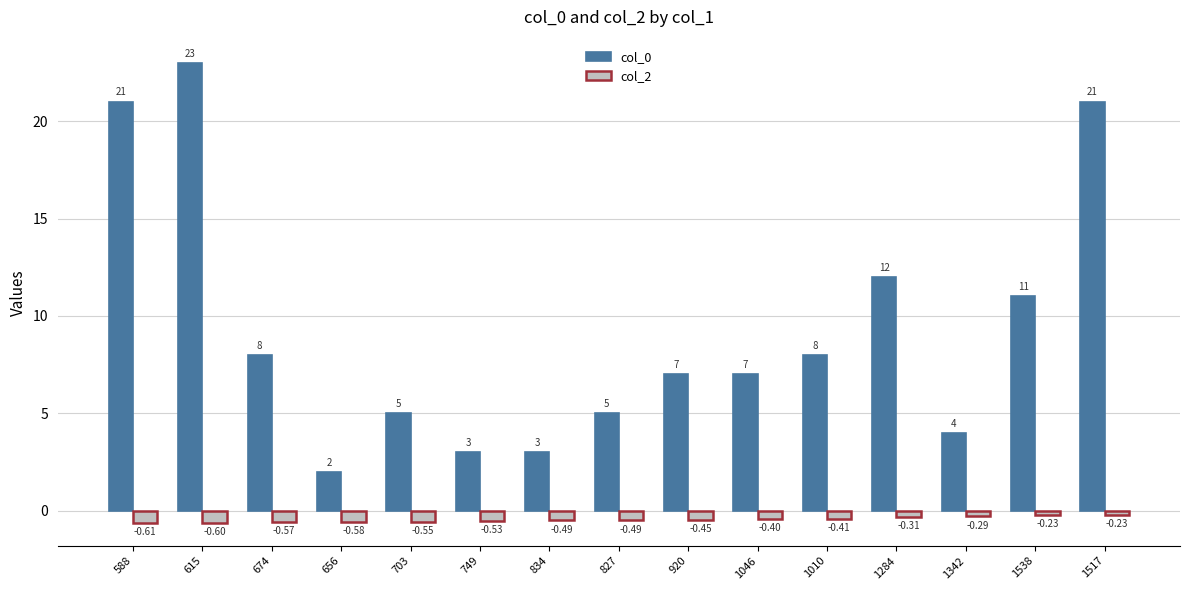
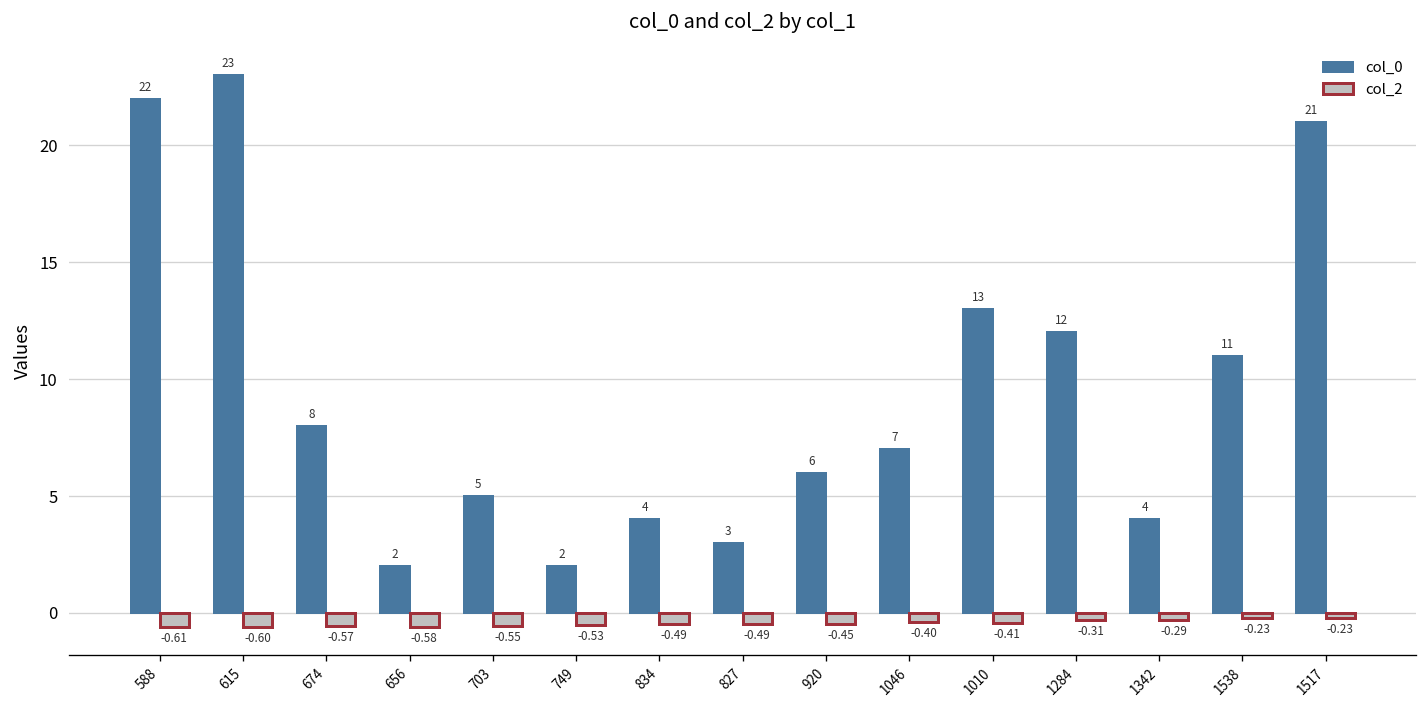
col_0, 588: 21 -> 22
col_0, 749: 3 -> 2
col_0, 834: 3 -> 4
col_0, 827: 5 -> 3
col_0, 920: 7 -> 6
col_0, 1010: 8 -> 13
